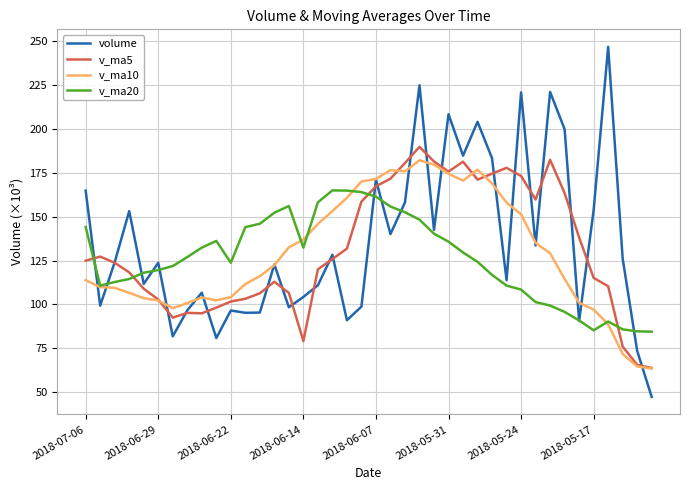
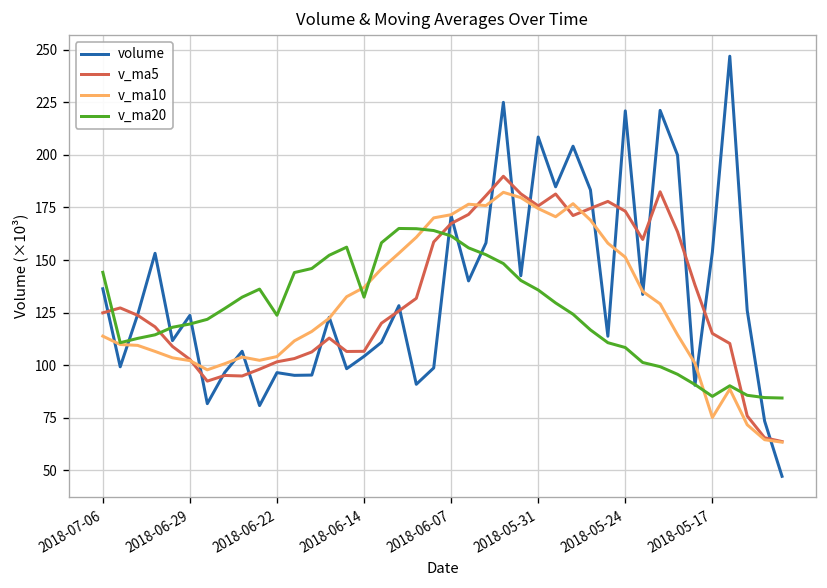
volume, 2018-07-06: 165 -> 136
v_ma5, 2018-06-14: 79 -> 107
v_ma10, 2018-05-17: 97 -> 75
